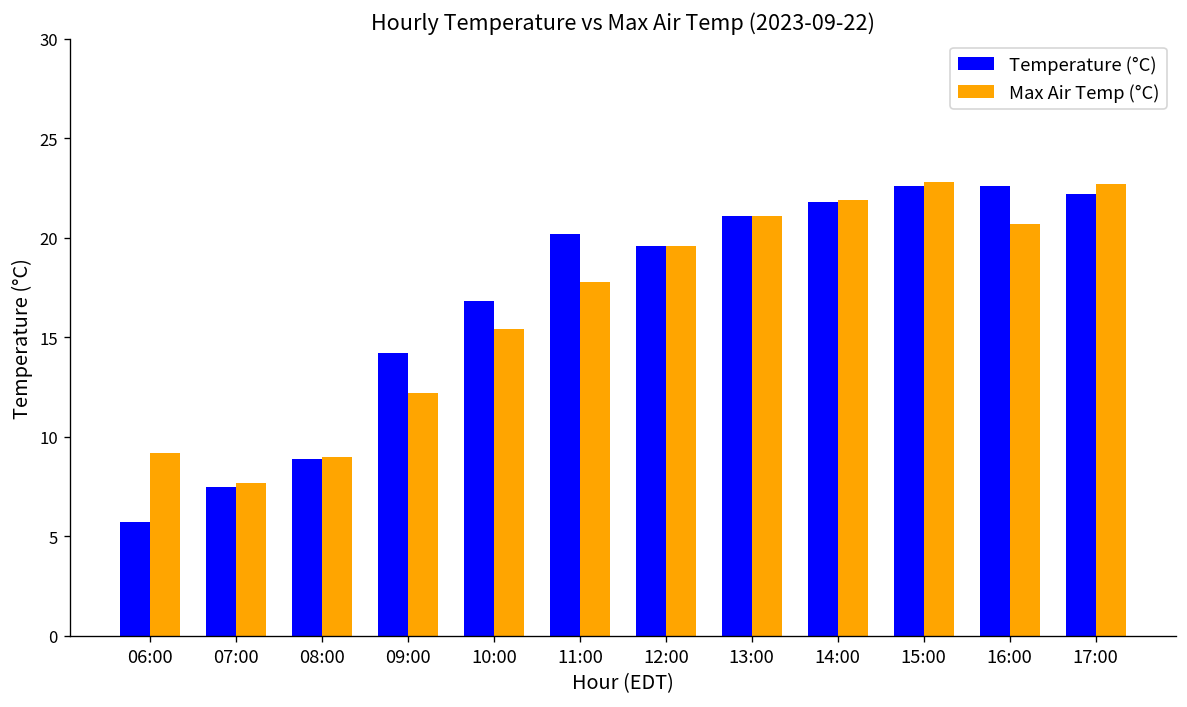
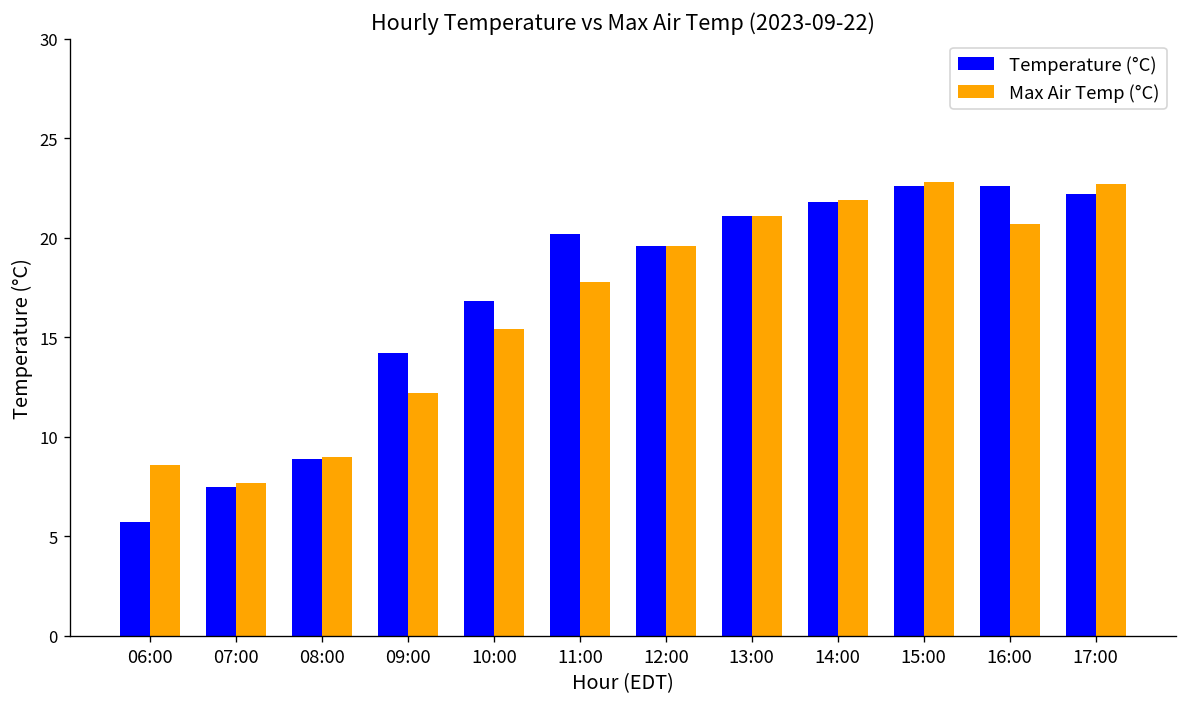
Max Air Temp (°C), 06:00: 9.2 -> 8.6
